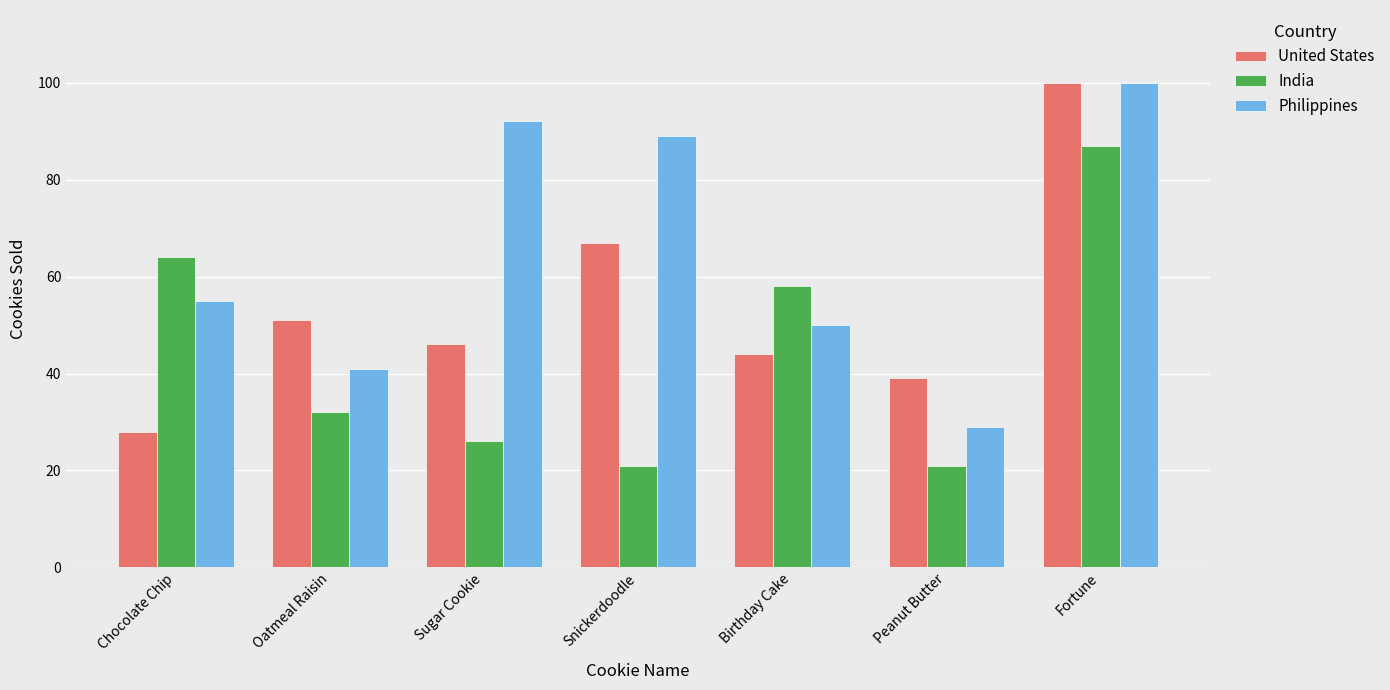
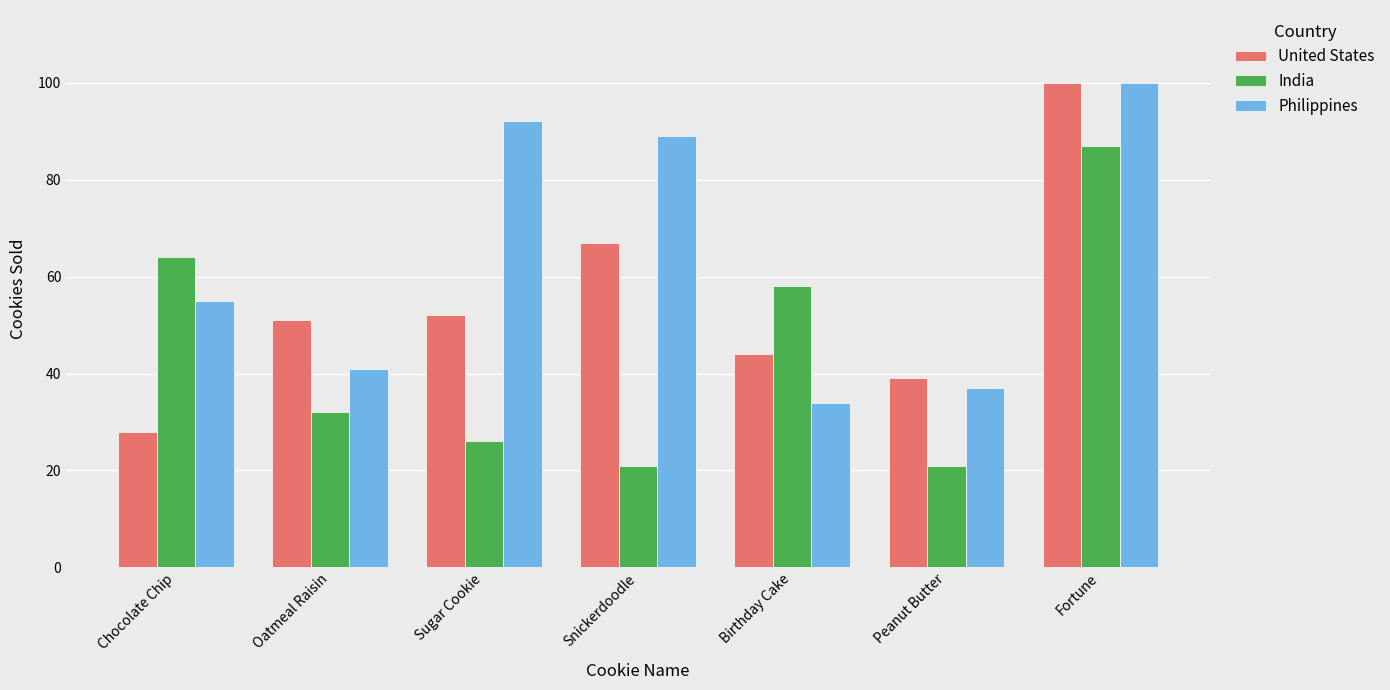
United States, Sugar Cookie: 46 -> 52
Philippines, Birthday Cake: 50 -> 34
Philippines, Peanut Butter: 29 -> 37
